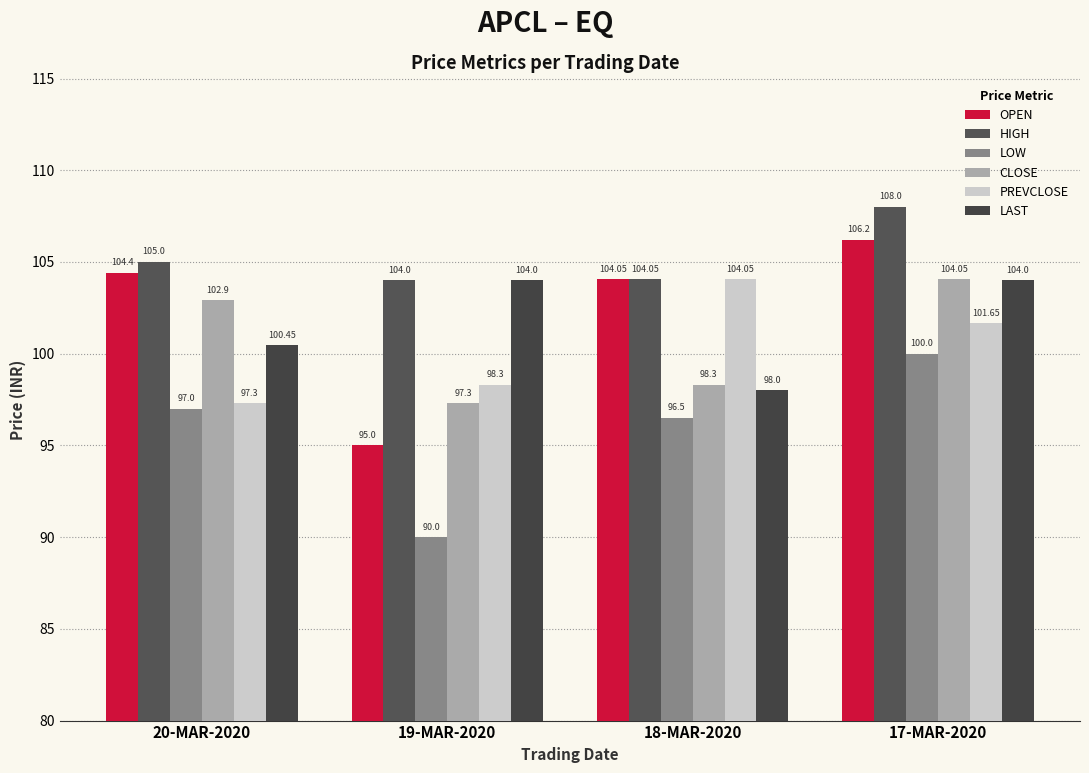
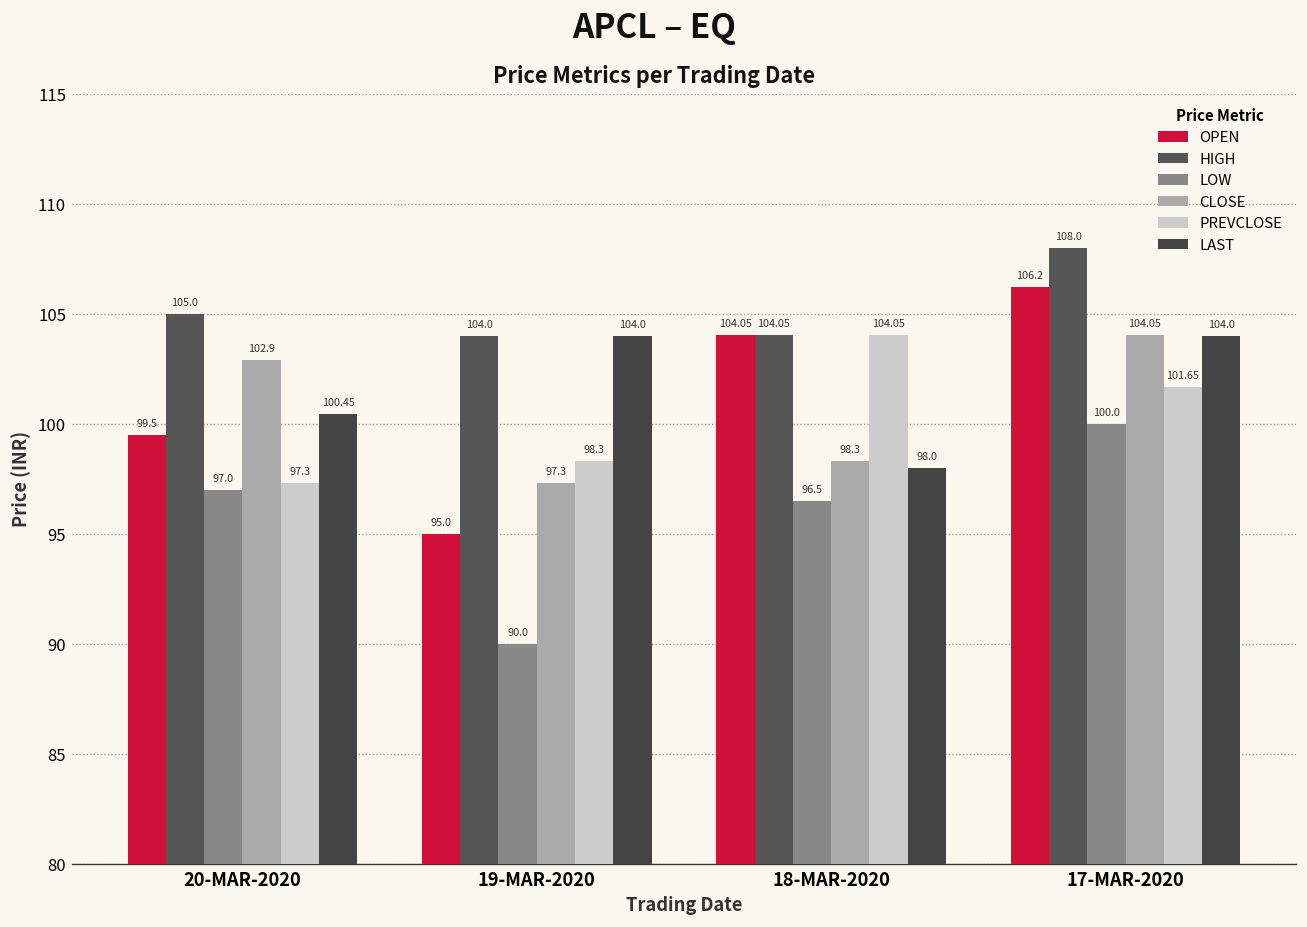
OPEN, 20-MAR-2020: 104.4 -> 99.5
